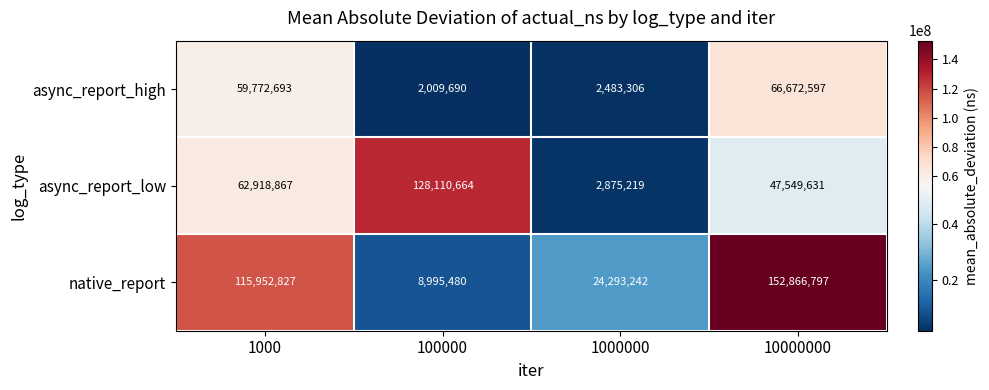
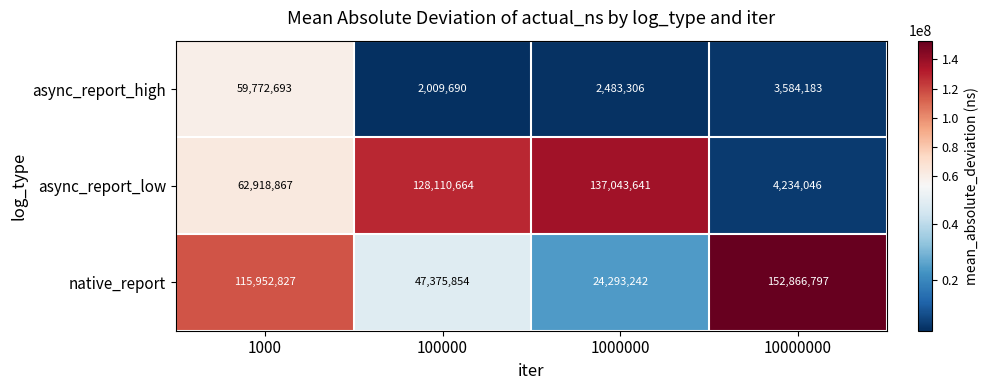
async_report_high, 10000000: 66,672,597 -> 3,584,183
async_report_low, 1000000: 2,875,219 -> 137,043,641
async_report_low, 10000000: 47,549,631 -> 4,234,046
native_report, 100000: 8,995,480 -> 47,375,854
